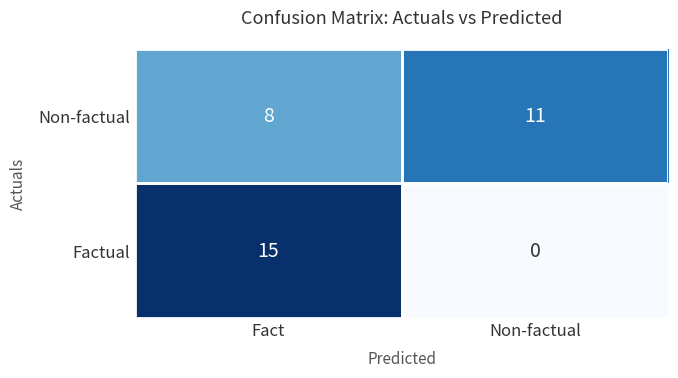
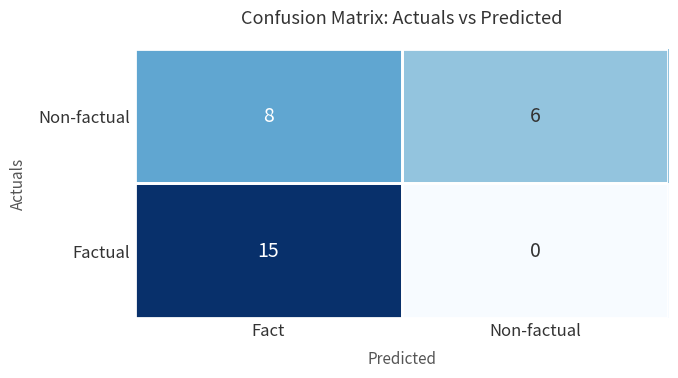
Non-factual, Non-factual: 11 -> 6
